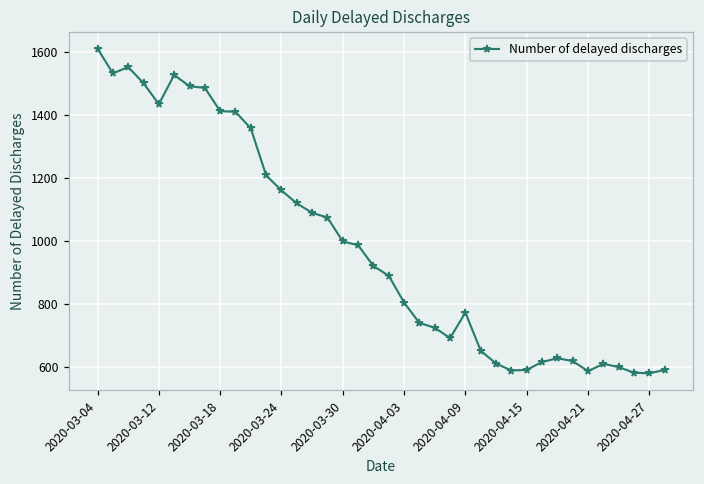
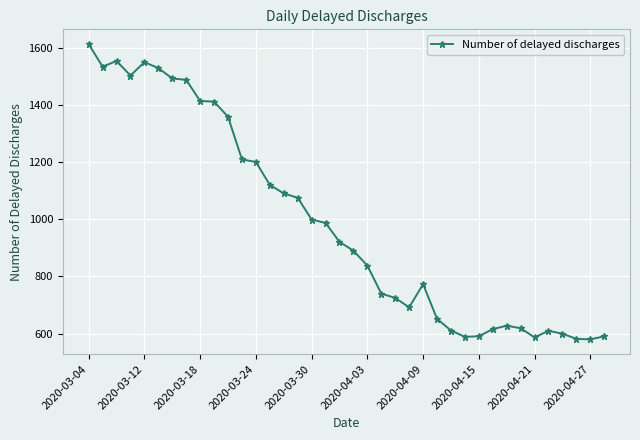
2020-03-12: 1440 -> 1550
2020-03-24: 1160 -> 1200
2020-04-03: 810 -> 840
